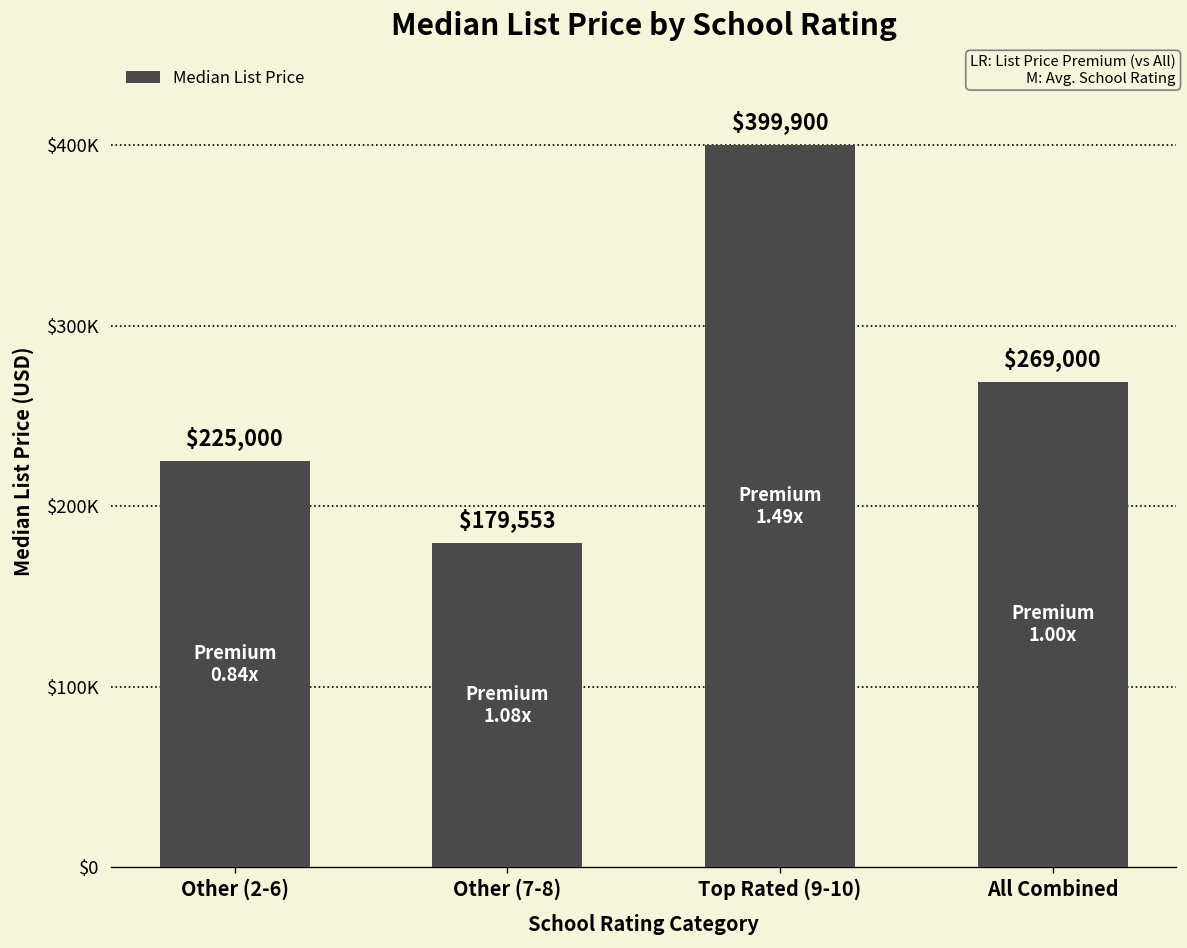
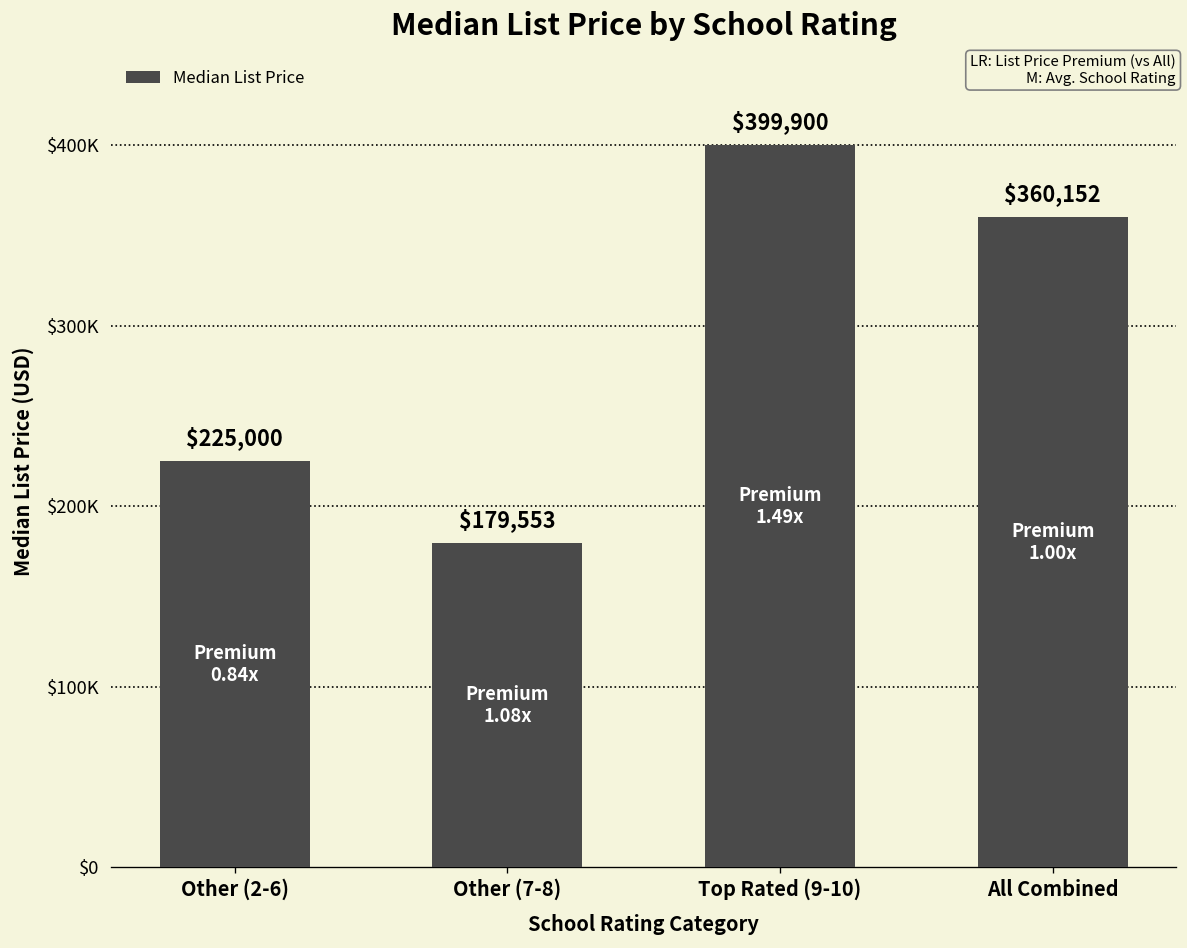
All Combined: $269,000 -> $360,152
